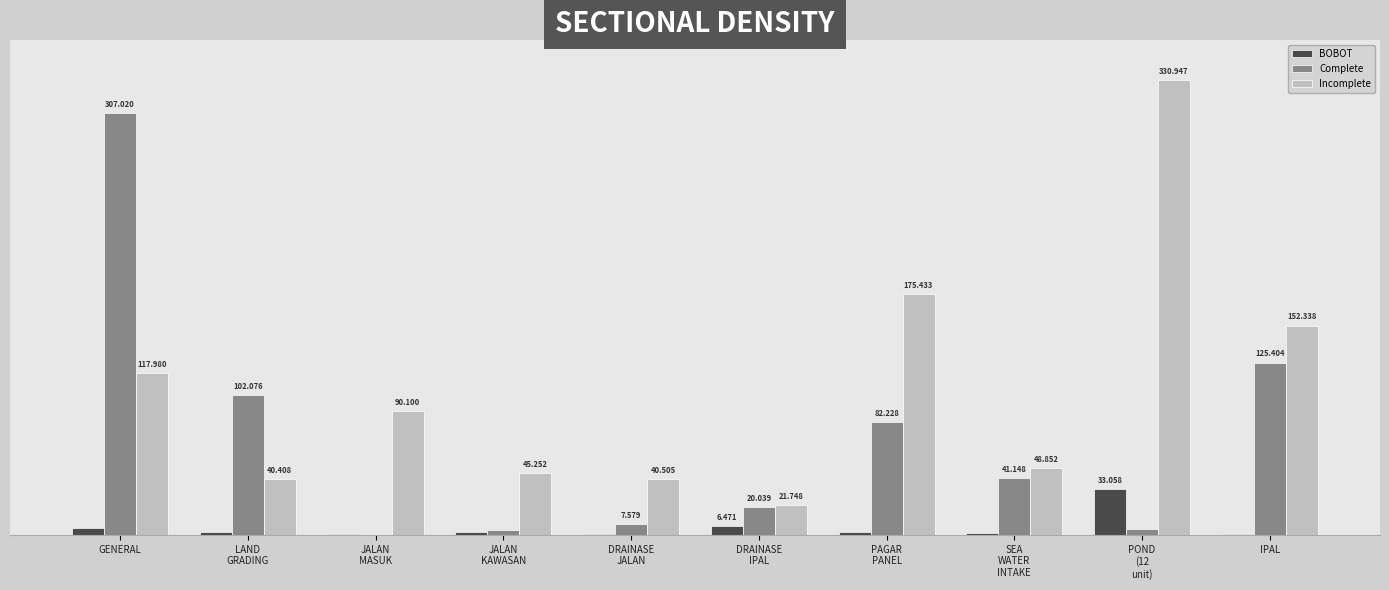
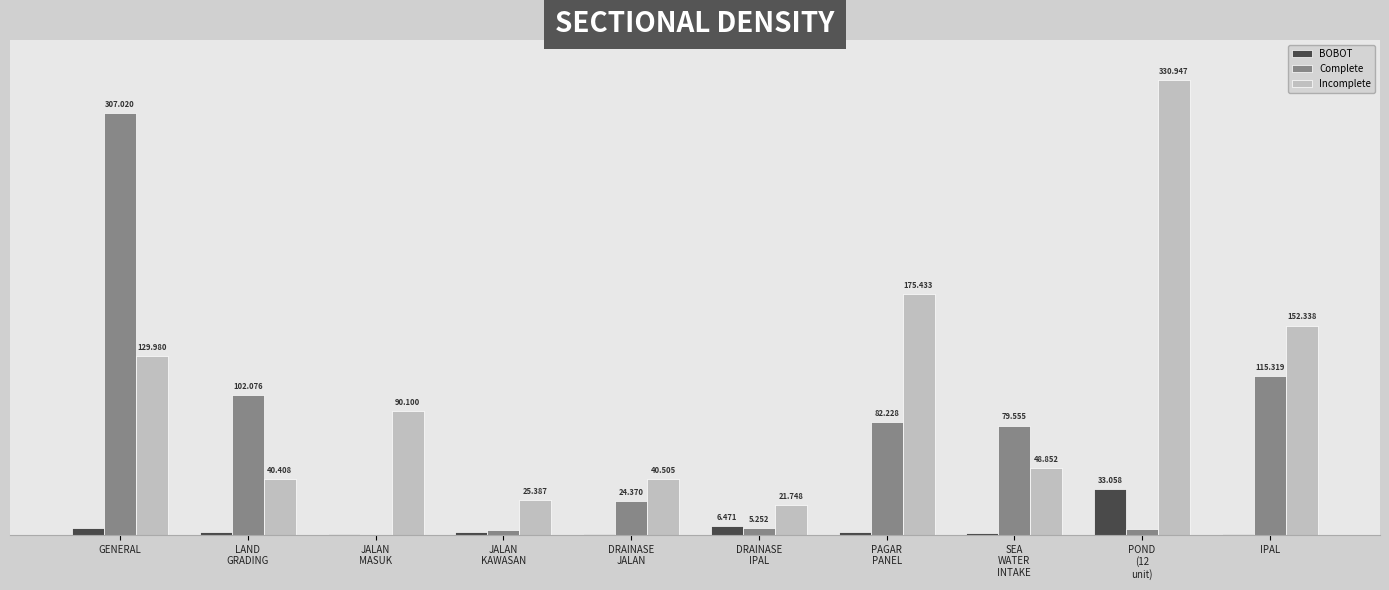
Incomplete, GENERAL: 117.980 -> 129.980
Incomplete, JALAN KAWASAN: 45.252 -> 25.387
Complete, DRAINASE JALAN: 7.579 -> 24.370
Complete, DRAINASE IPAL: 20.039 -> 5.252
Complete, SEA WATER INTAKE: 41.148 -> 79.555
Complete, IPAL: 125.404 -> 115.319
